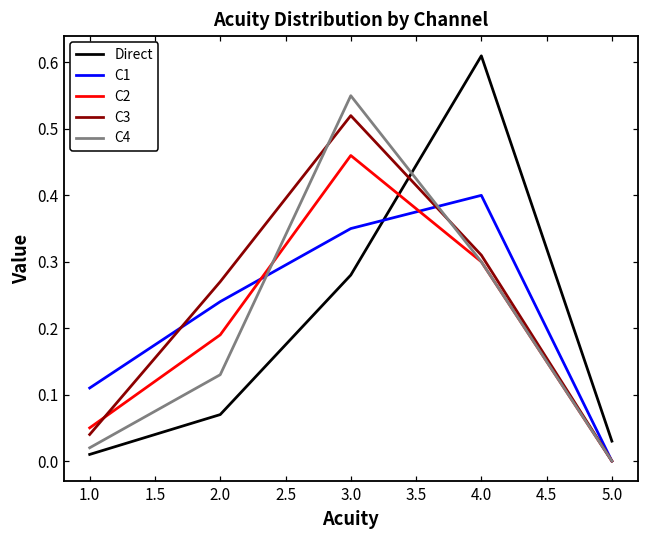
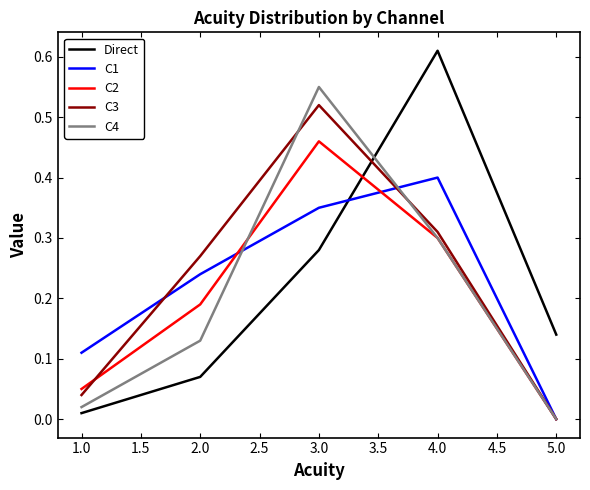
Direct, 5.0: 0.03 -> 0.14
